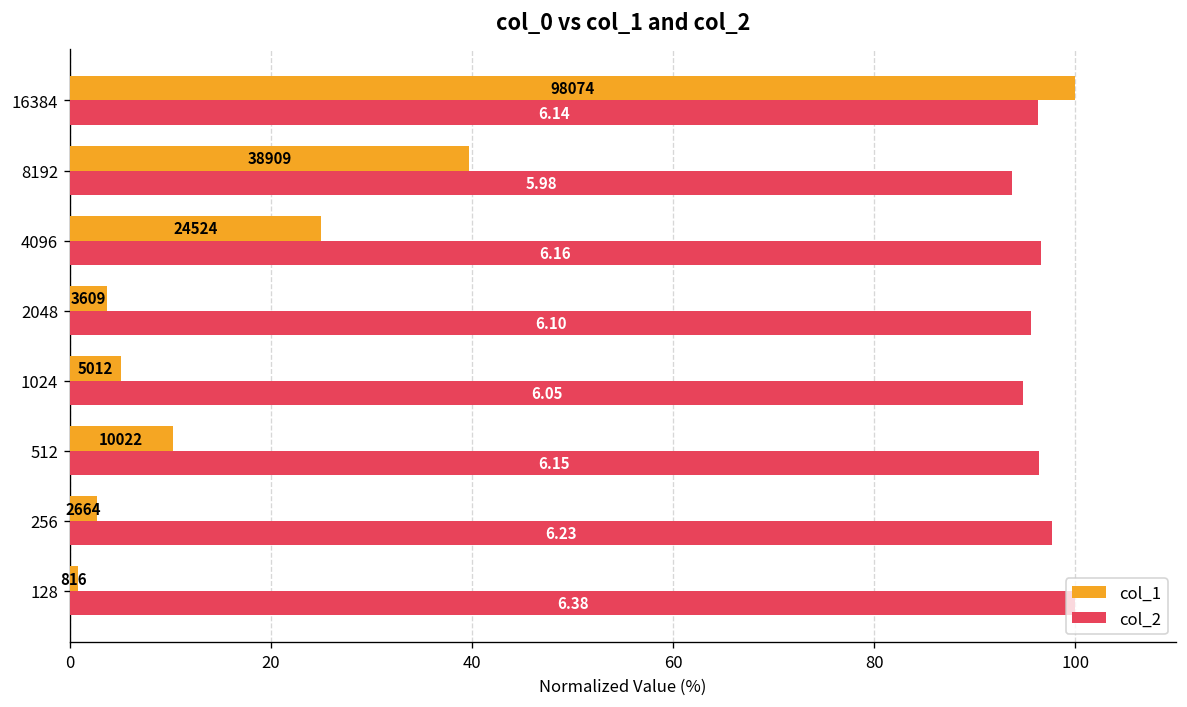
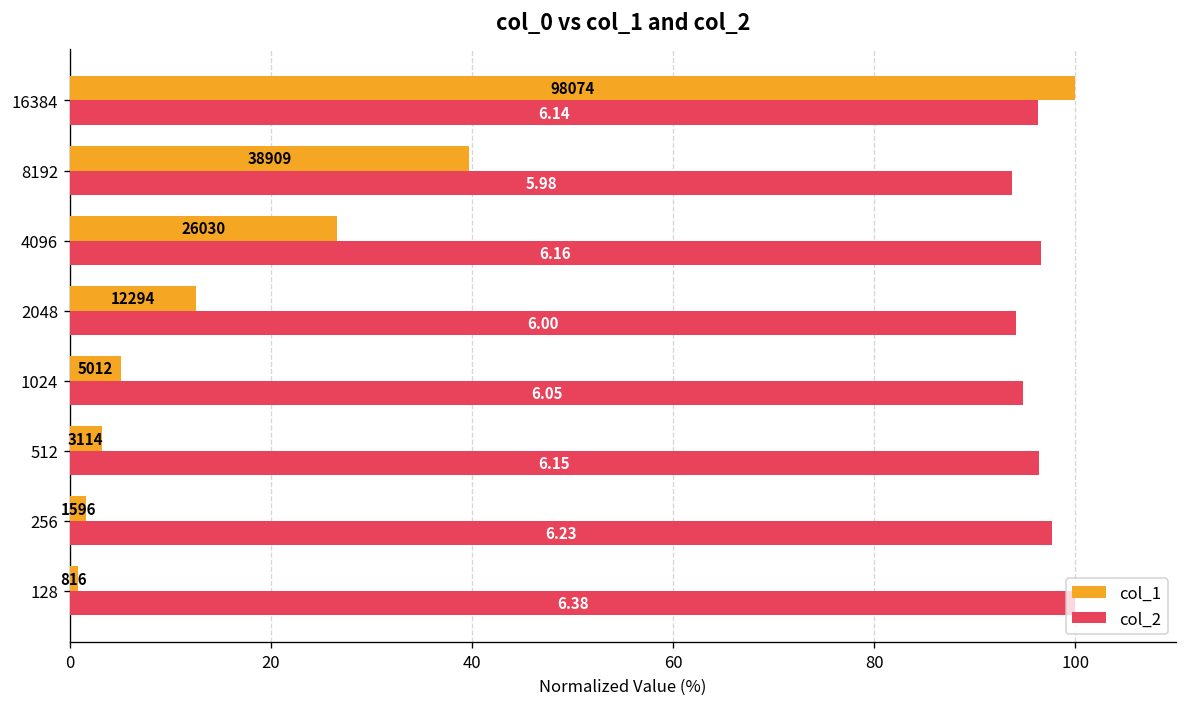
col_1, 4096: 24524 -> 26030
col_1, 2048: 3609 -> 12294
col_2, 2048: 6.10 -> 6.00
col_1, 512: 10022 -> 3114
col_1, 256: 2664 -> 1596
